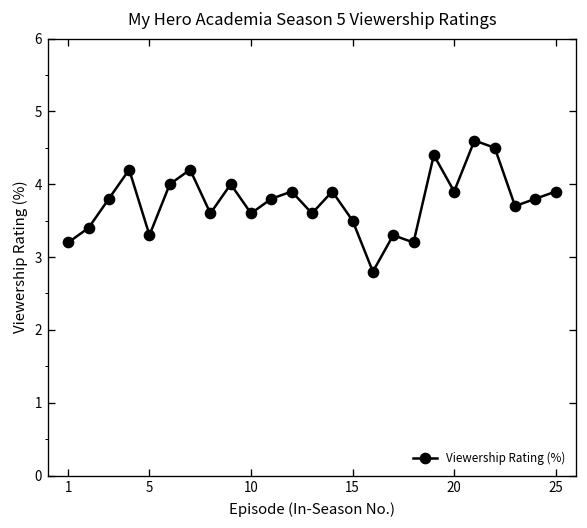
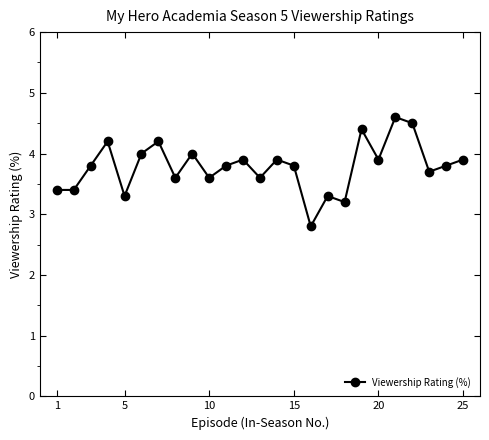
1: 3.2 -> 3.4
15: 3.5 -> 3.8
